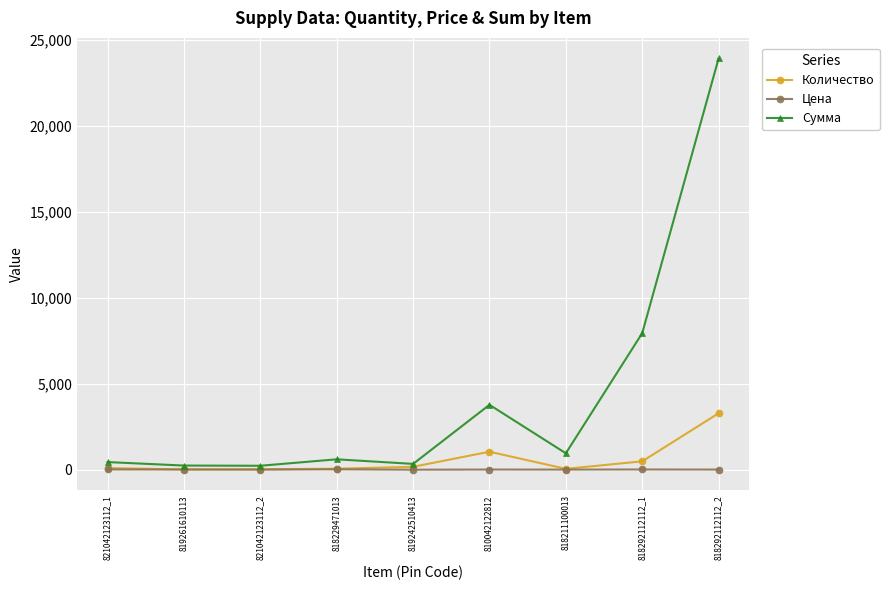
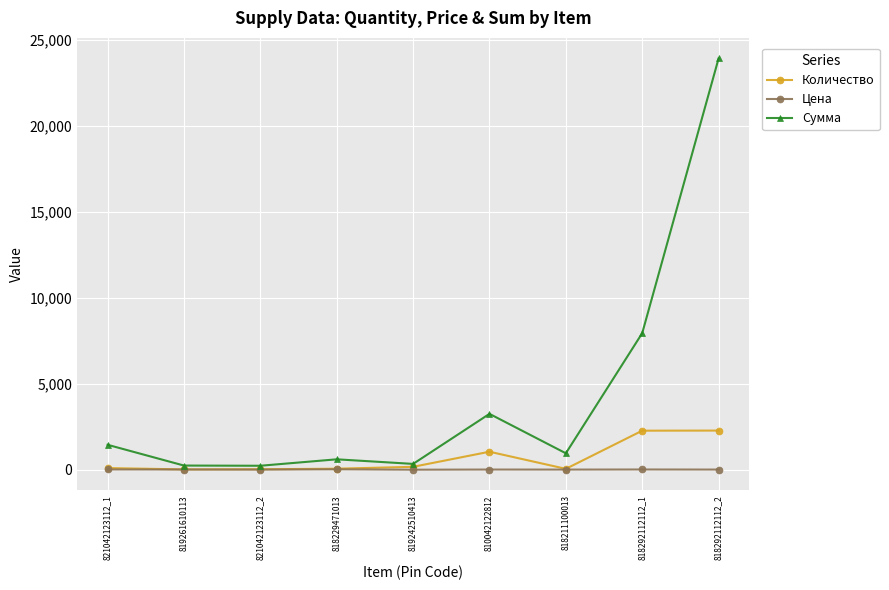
Сумма, 821042123112_1: 400 -> 1,500
Сумма, 810042122812: 3,800 -> 3,300
Количество, 818292112112_1: 500 -> 2,300
Количество, 818292112112_2: 3,300 -> 2,300
